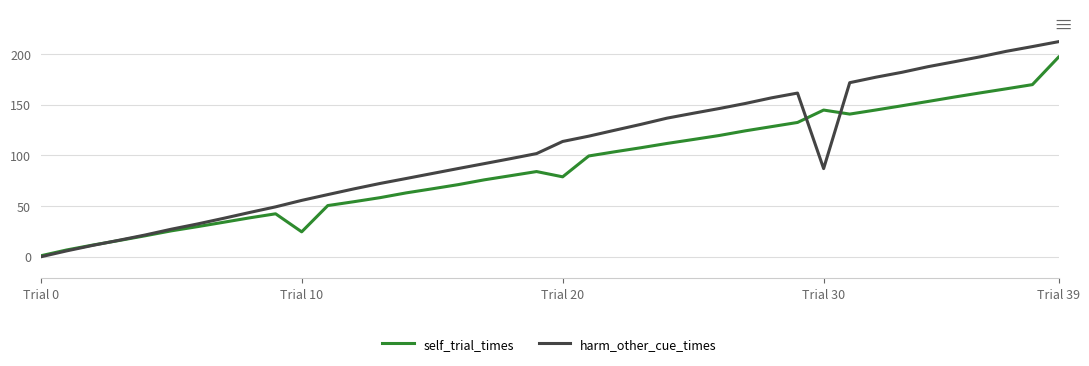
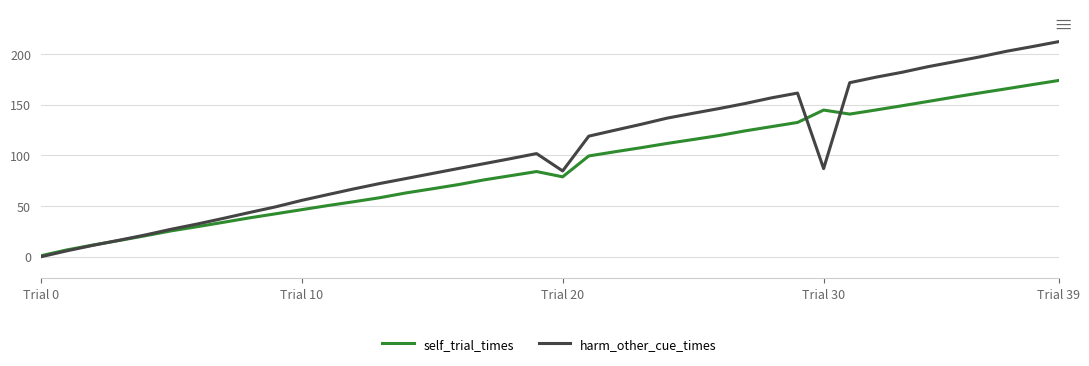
self_trial_times, Trial 10: 25 -> 47
harm_other_cue_times, Trial 20: 114 -> 85
self_trial_times, Trial 39: 197 -> 174
